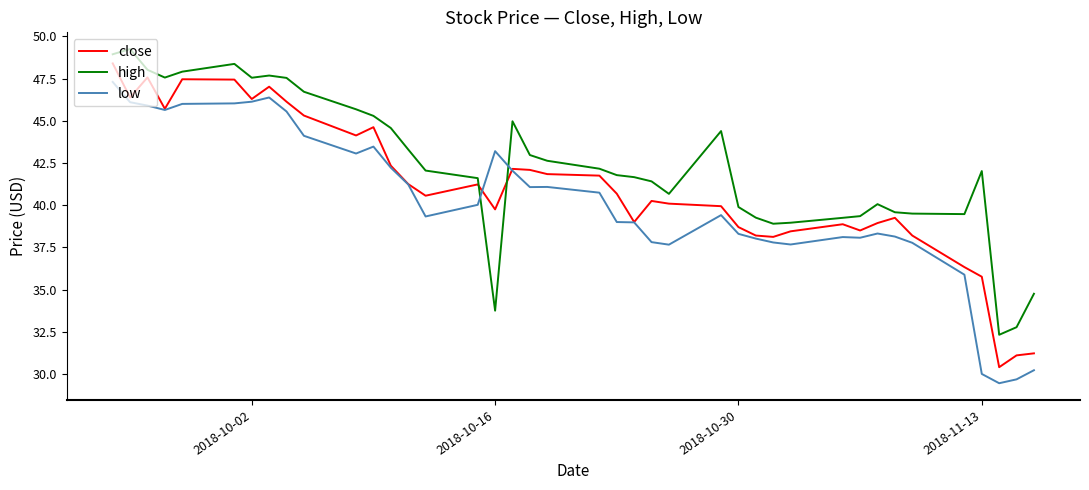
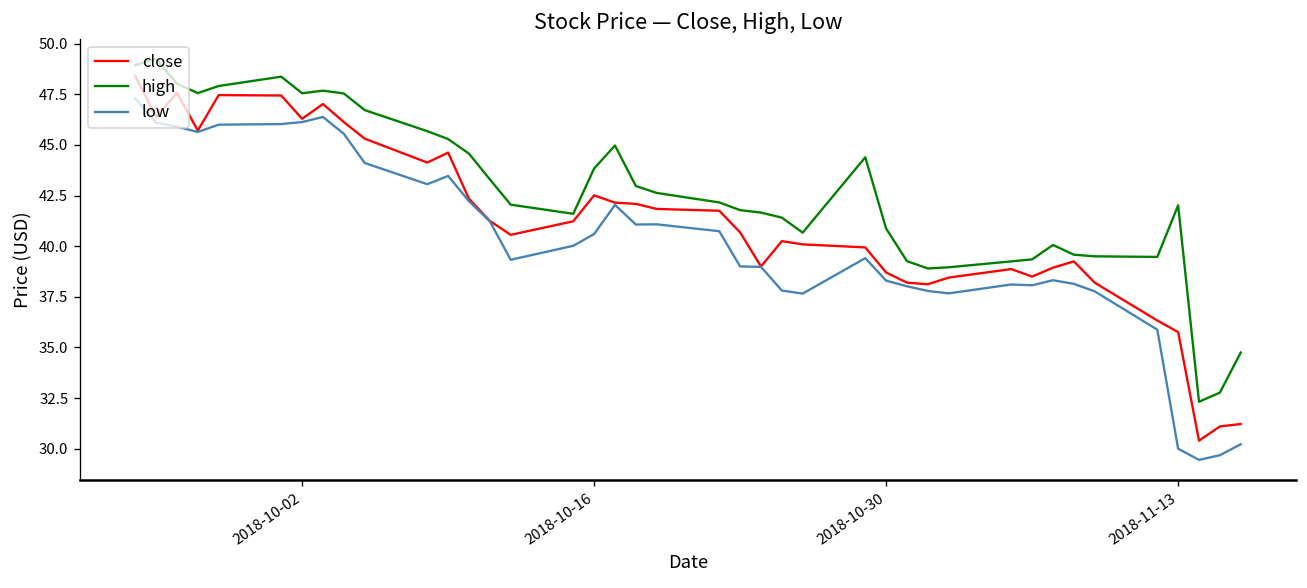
close, 2018-10-16: 39.8 -> 42.5
high, 2018-10-16: 33.8 -> 43.8
low, 2018-10-16: 43.2 -> 40.6
high, 2018-10-30: 39.9 -> 40.9
